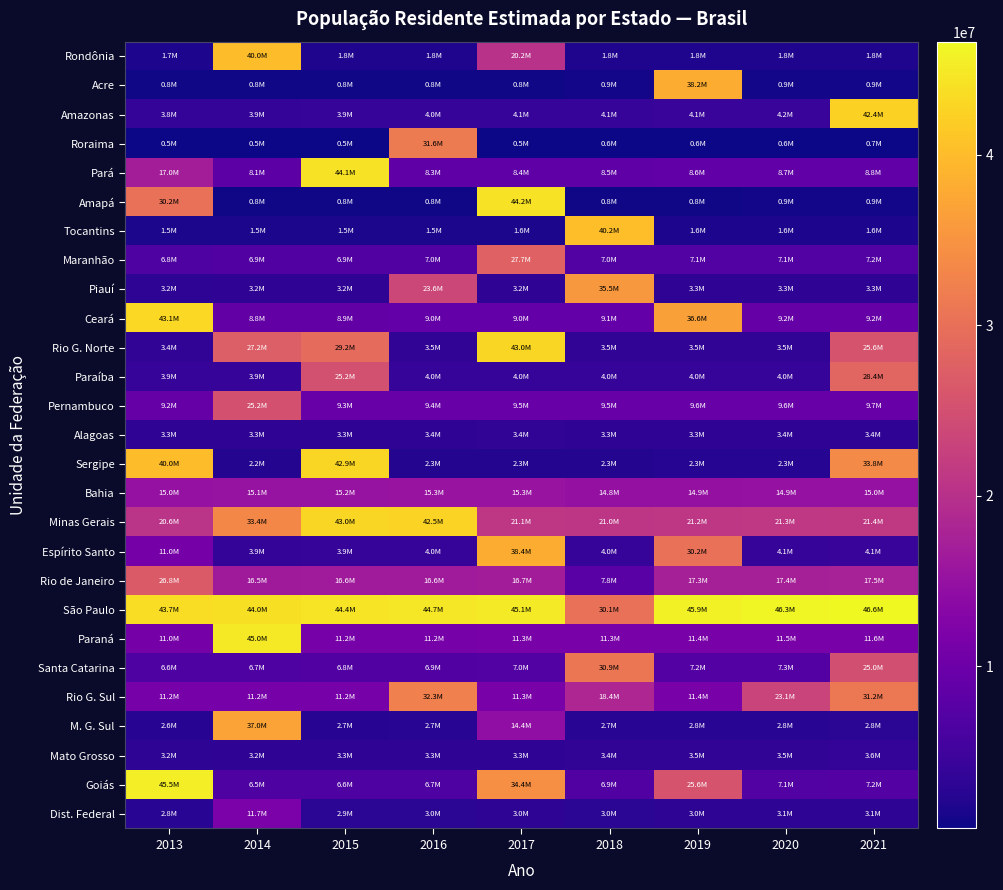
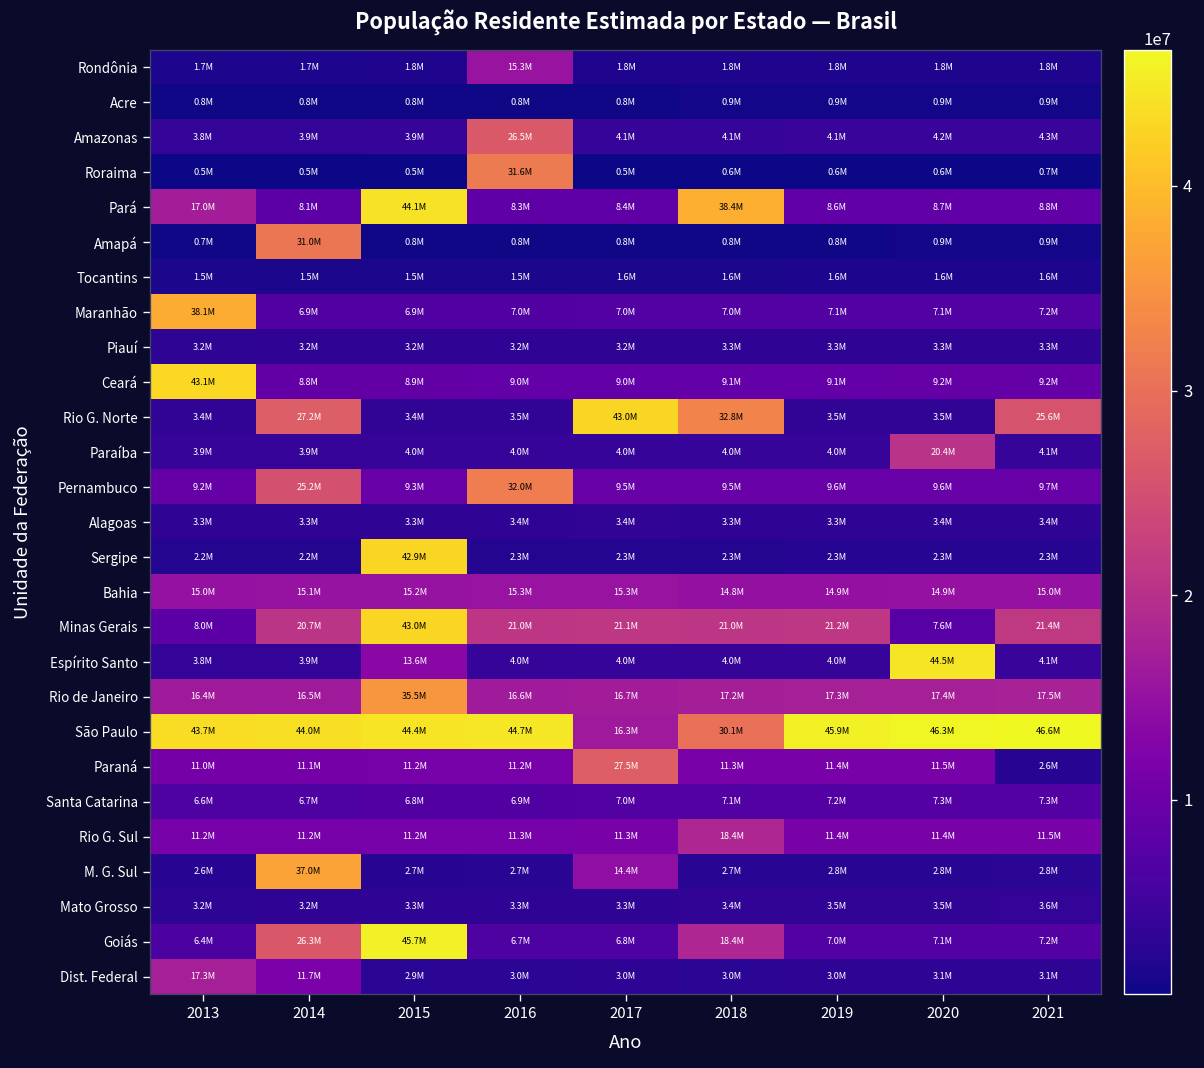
Rondônia, 2014: 40.0M -> 1.7M
Rondônia, 2016: 1.8M -> 15.3M
Rondônia, 2017: 20.2M -> 1.8M
Acre, 2019: 38.2M -> 0.9M
Amazonas, 2016: 4.0M -> 26.5M
Amazonas, 2021: 42.4M -> 4.3M
Pará, 2018: 8.5M -> 38.4M
Amapá, 2013: 30.2M -> 0.7M
Amapá, 2014: 0.8M -> 31.0M
Amapá, 2017: 44.2M -> 0.8M
Tocantins, 2018: 40.2M -> 1.6M
Maranhão, 2013: 6.8M -> 38.1M
Maranhão, 2017: 27.7M -> 7.0M
Piauí, 2016: 23.6M -> 3.2M
Piauí, 2018: 35.5M -> 3.3M
Ceará, 2019: 36.6M -> 9.1M
Rio G. Norte, 2015: 29.2M -> 3.4M
Rio G. Norte, 2018: 3.5M -> 32.8M
Paraíba, 2015: 25.2M -> 4.0M
Paraíba, 2020: 4.0M -> 20.4M
Paraíba, 2021: 28.4M -> 4.1M
Pernambuco, 2016: 9.4M -> 32.0M
Sergipe, 2013: 40.0M -> 2.2M
Sergipe, 2021: 33.8M -> 2.3M
Minas Gerais, 2013: 20.6M -> 8.0M
Minas Gerais, 2014: 33.4M -> 20.7M
Minas Gerais, 2016: 42.5M -> 21.0M
Minas Gerais, 2020: 21.3M -> 7.6M
Espírito Santo, 2013: 11.0M -> 3.8M
Espírito Santo, 2015: 3.9M -> 13.6M
Espírito Santo, 2017: 38.4M -> 4.0M
Espírito Santo, 2019: 30.2M -> 4.0M
Espírito Santo, 2020: 4.1M -> 44.5M
Rio de Janeiro, 2013: 26.8M -> 16.4M
Rio de Janeiro, 2015: 16.6M -> 35.5M
Rio de Janeiro, 2018: 7.8M -> 17.2M
São Paulo, 2017: 45.1M -> 16.3M
Paraná, 2014: 45.0M -> 11.1M
Paraná, 2017: 11.3M -> 27.5M
Paraná, 2021: 11.6M -> 2.6M
Santa Catarina, 2018: 30.9M -> 7.1M
Santa Catarina, 2021: 25.0M -> 7.3M
Rio G. Sul, 2016: 32.3M -> 11.3M
Rio G. Sul, 2020: 23.1M -> 11.4M
Rio G. Sul, 2021: 31.2M -> 11.5M
Goiás, 2013: 45.5M -> 6.4M
Goiás, 2014: 6.5M -> 26.3M
Goiás, 2015: 6.6M -> 45.7M
Goiás, 2017: 34.4M -> 6.8M
Goiás, 2018: 6.9M -> 18.4M
Goiás, 2019: 25.6M -> 7.0M
Dist. Federal, 2013: 2.8M -> 17.3M
